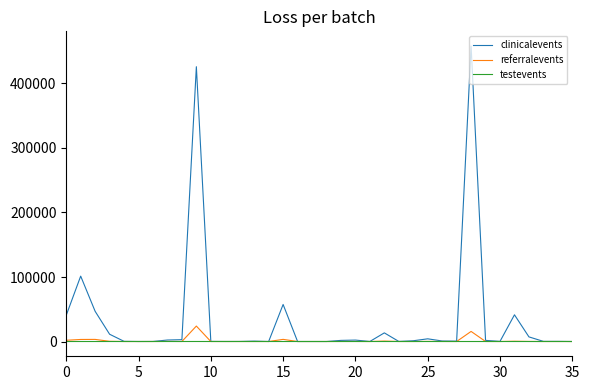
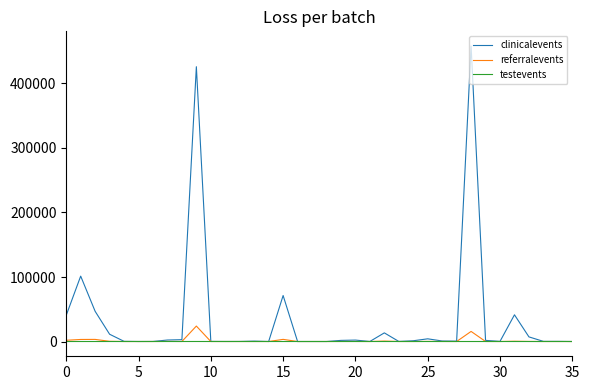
clinicalevents, 15: 60000 -> 70000
